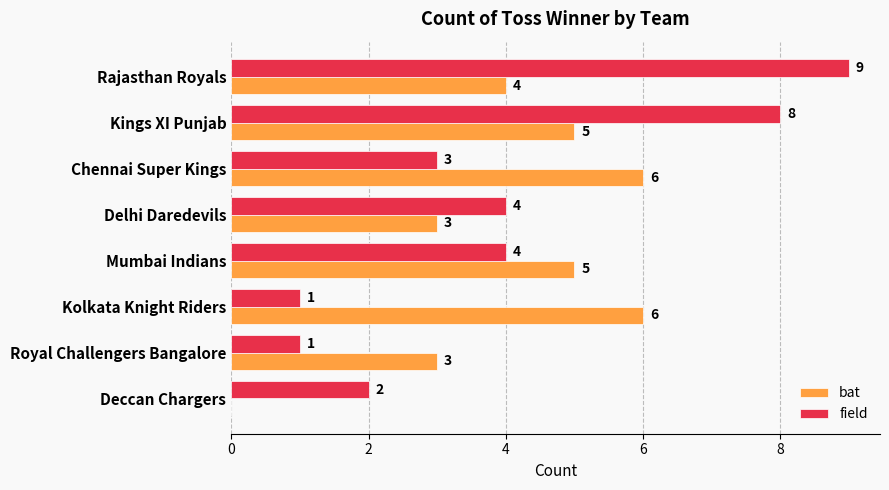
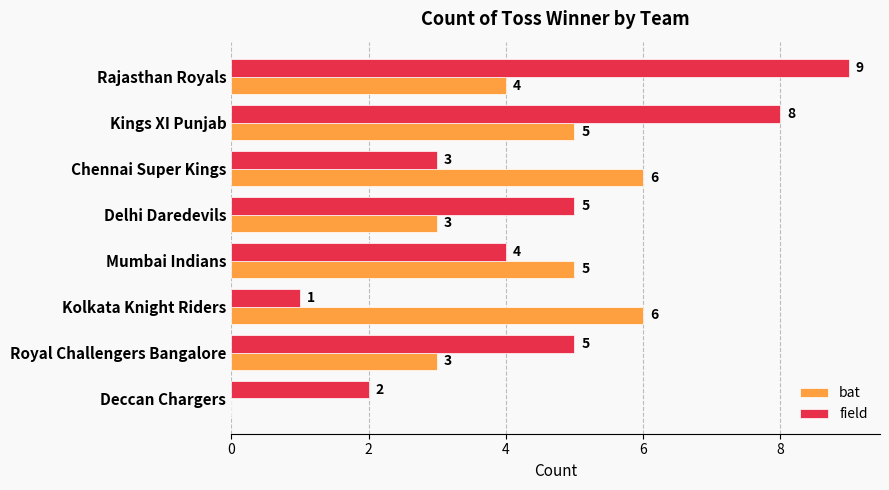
field, Delhi Daredevils: 4 -> 5
field, Royal Challengers Bangalore: 1 -> 5
